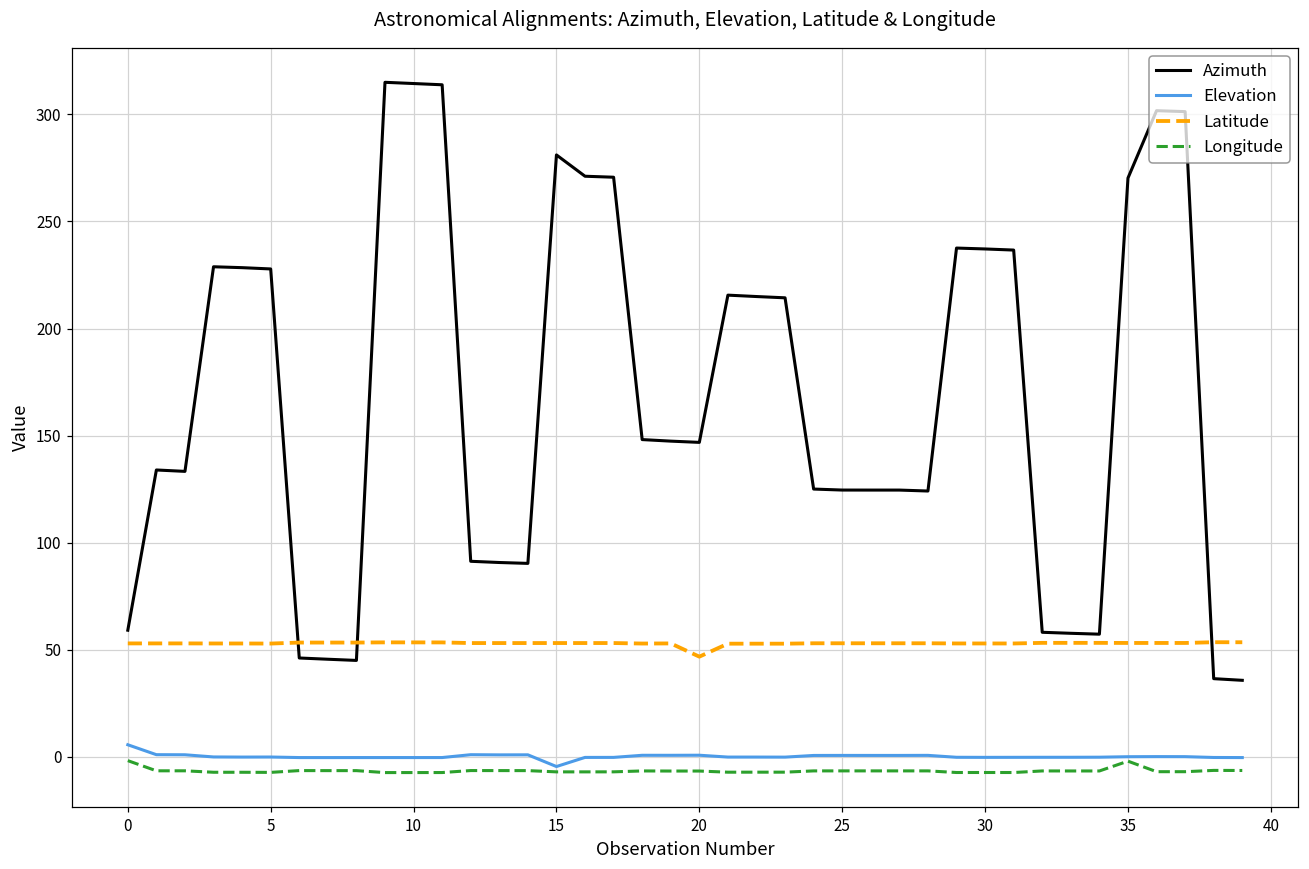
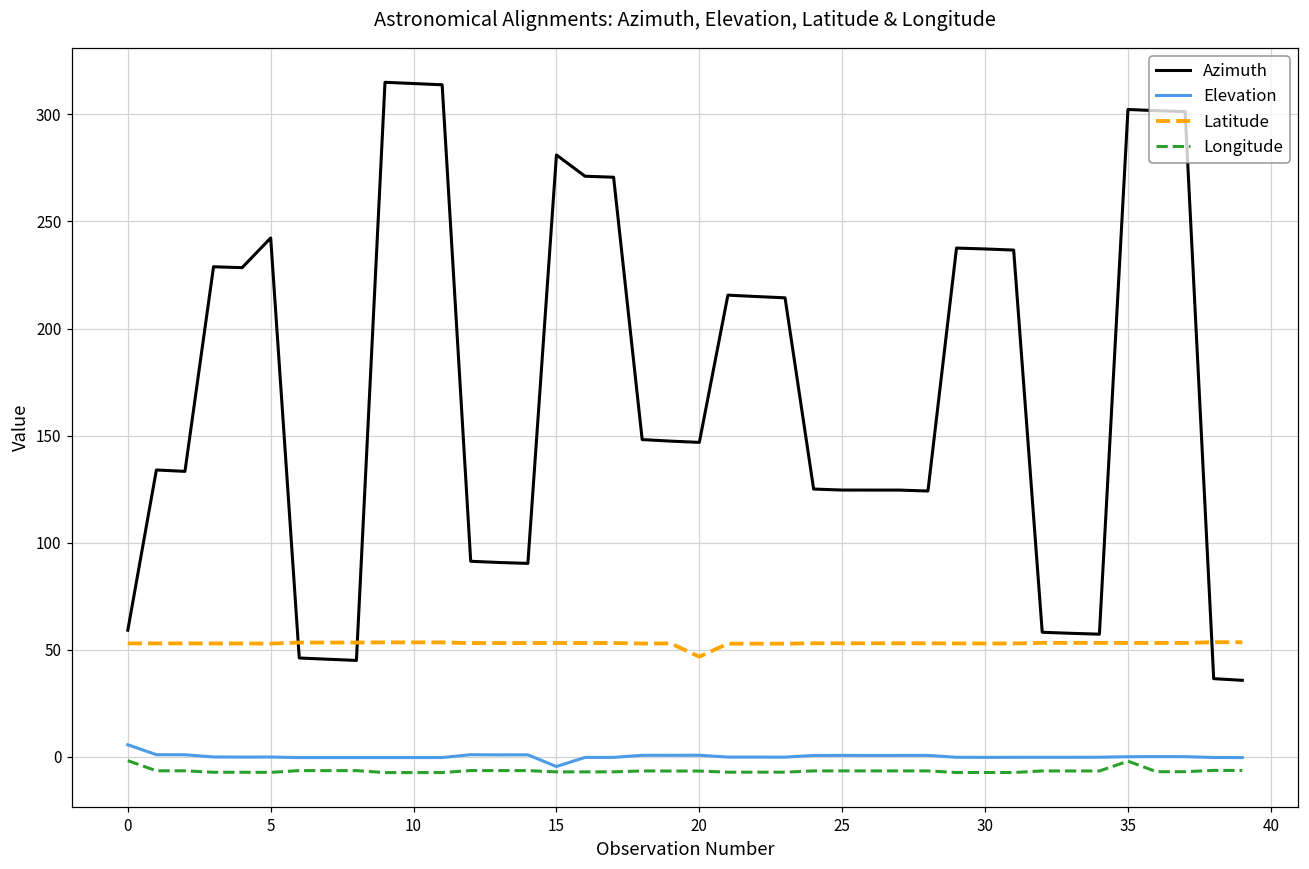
Azimuth, 5: 228 -> 242
Azimuth, 35: 270 -> 302
